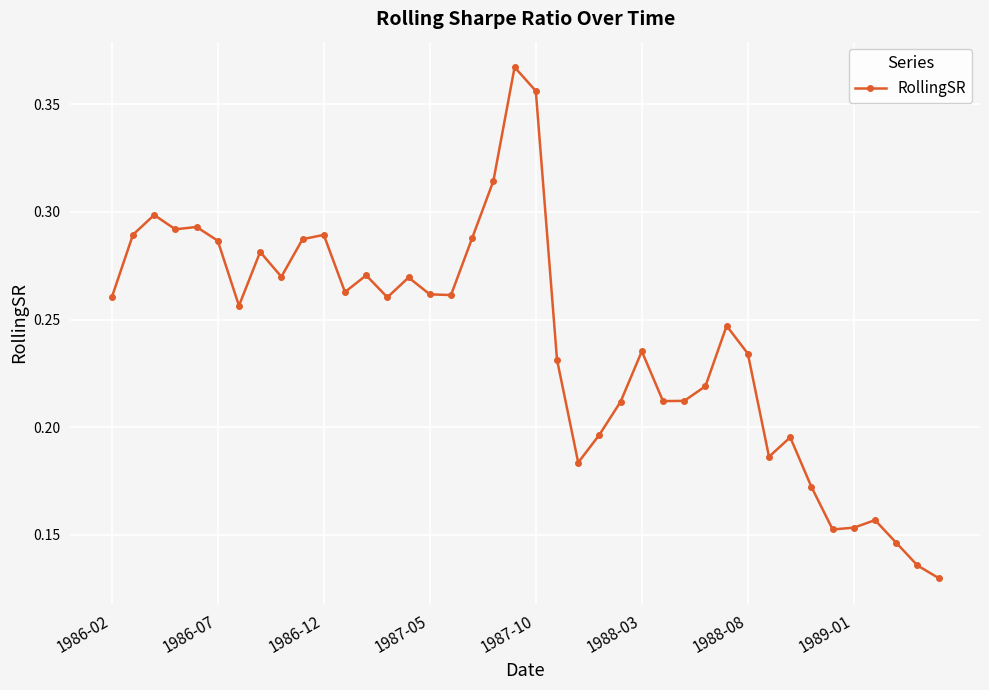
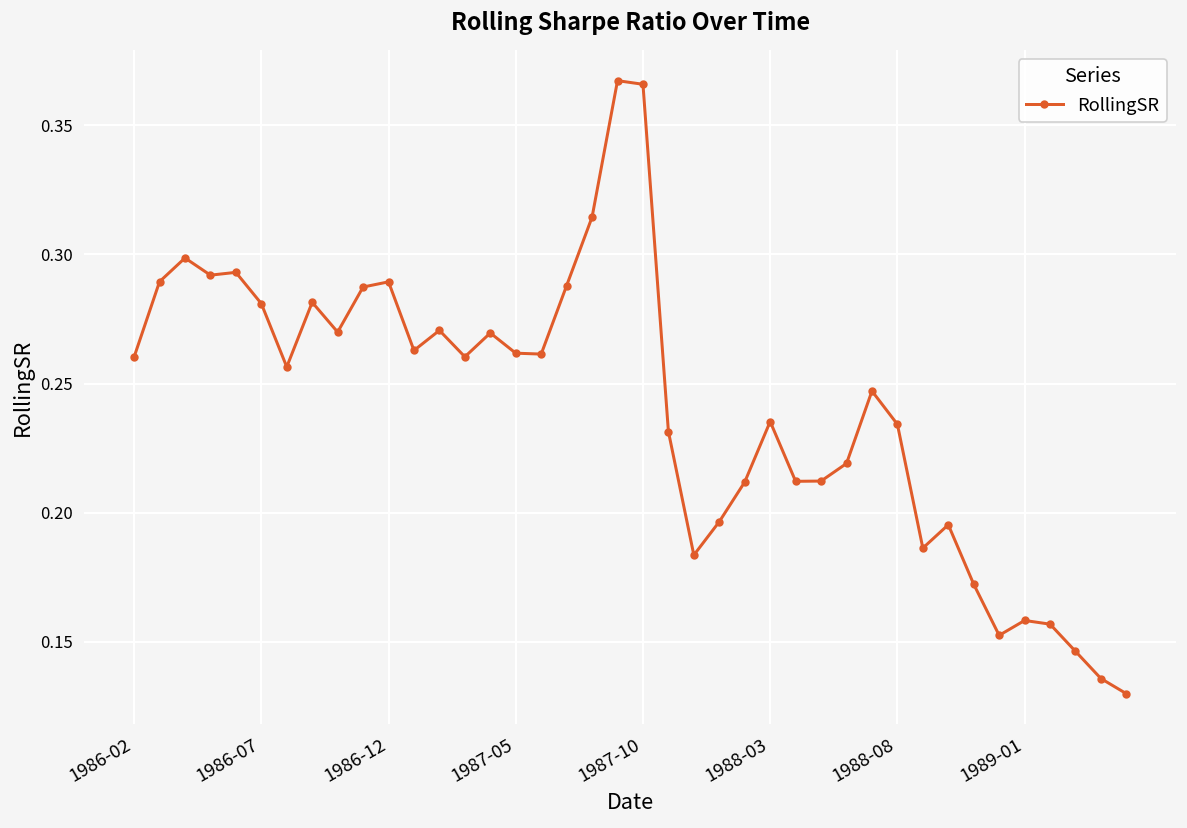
1986-07: 0.287 -> 0.281
1987-10: 0.356 -> 0.366
1989-01: 0.153 -> 0.158
